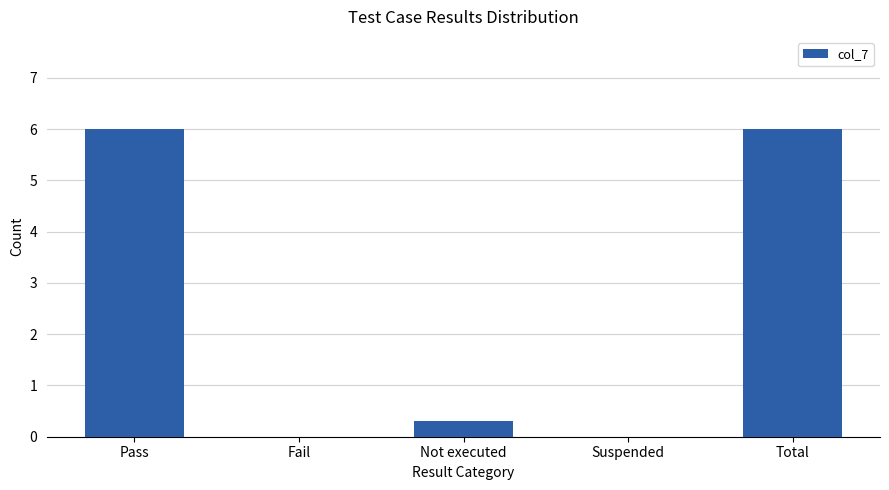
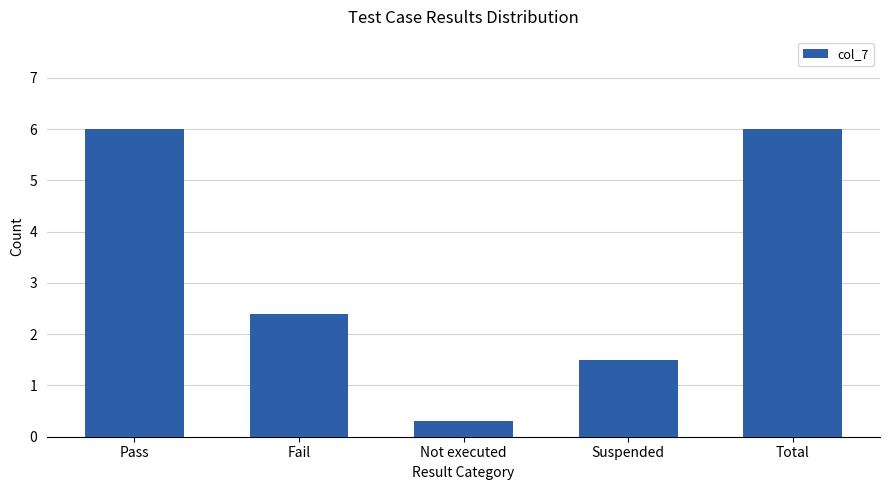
Fail: 0.0 -> 2.4
Suspended: 0.0 -> 1.5
